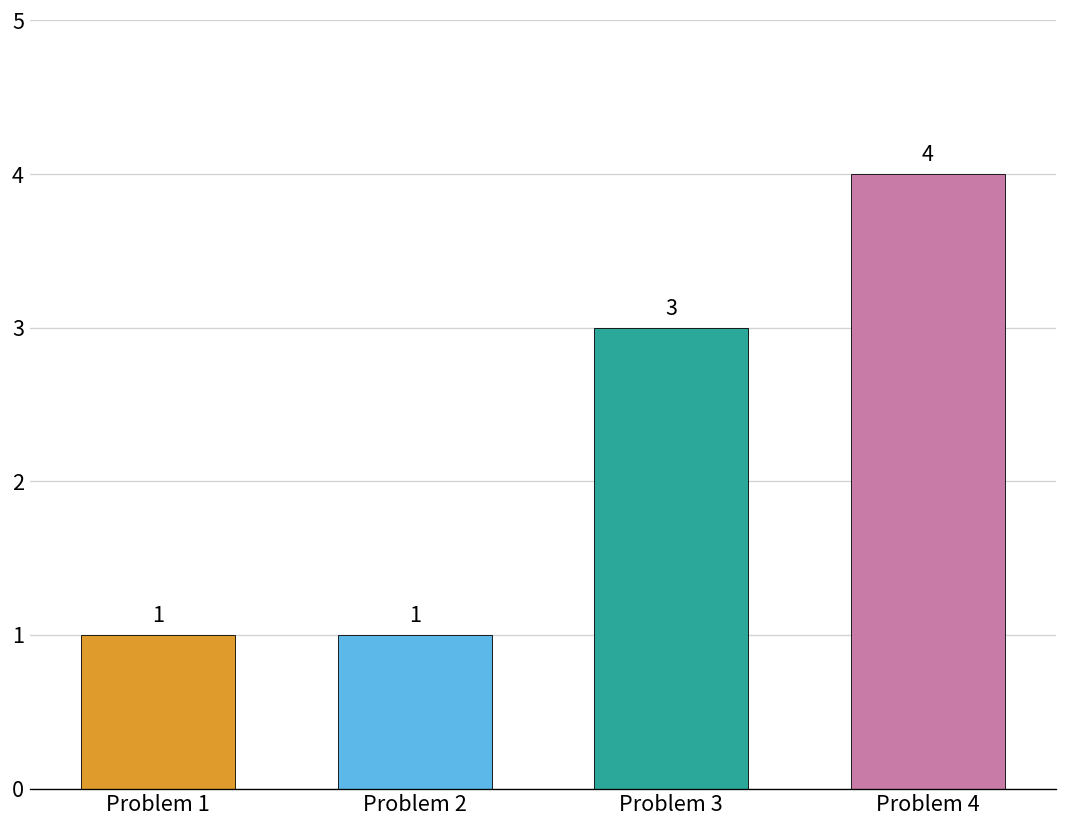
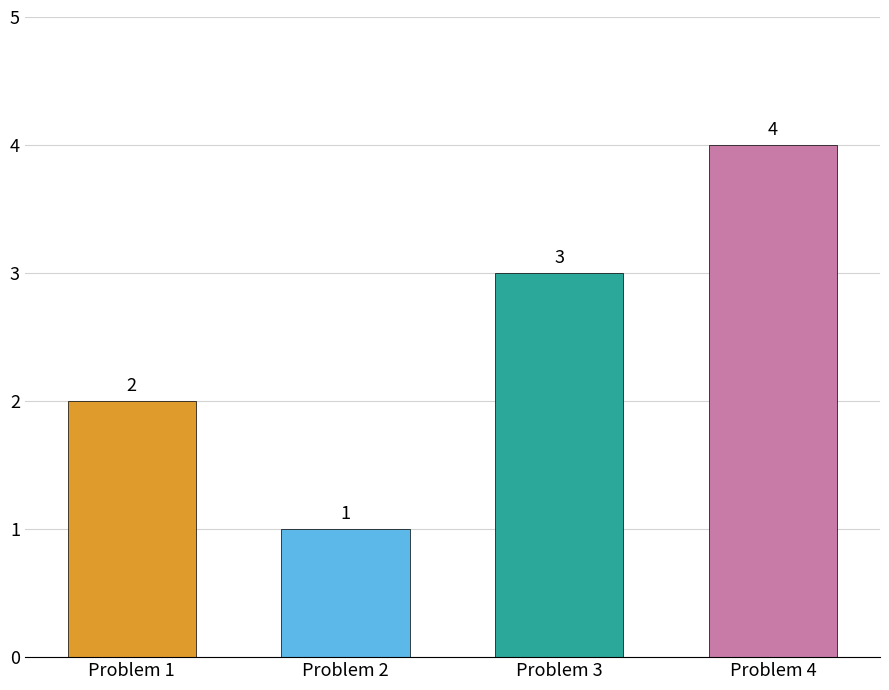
Problem 1: 1 -> 2
